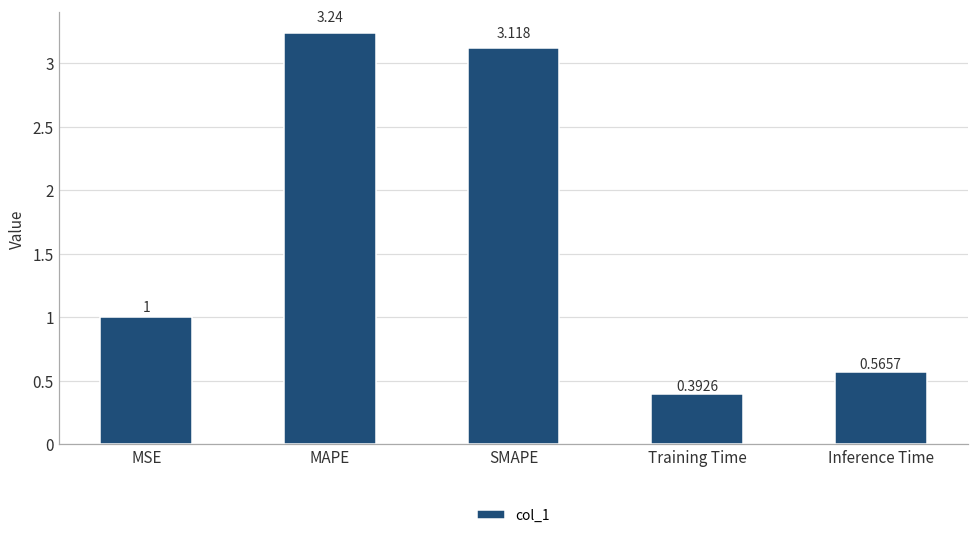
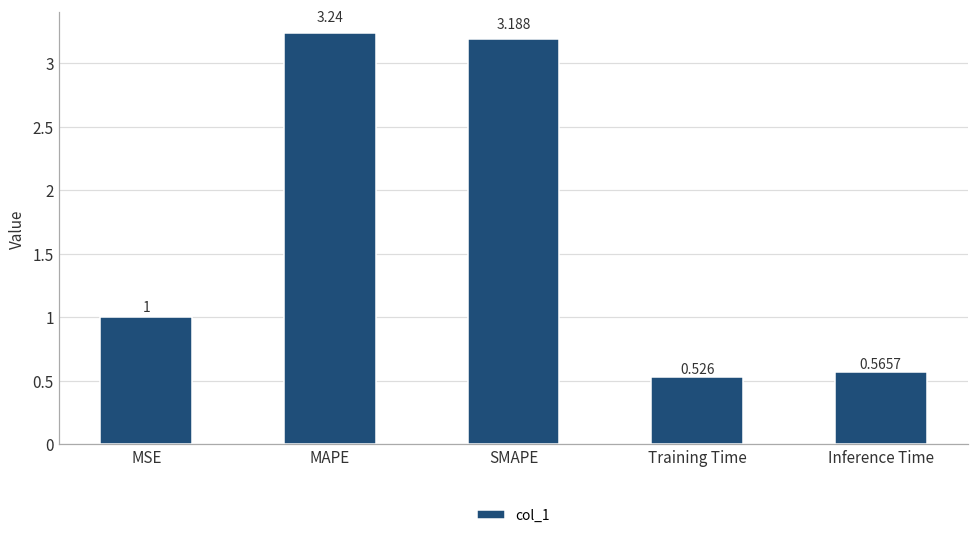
SMAPE: 3.118 -> 3.188
Training Time: 0.3926 -> 0.526
